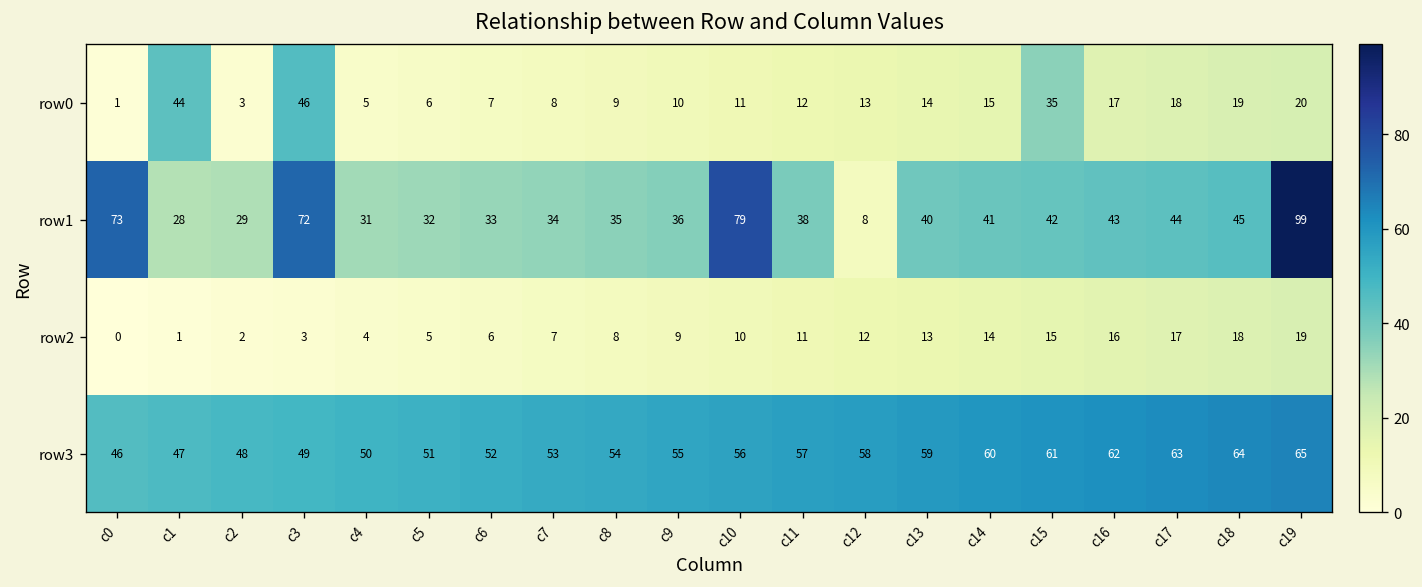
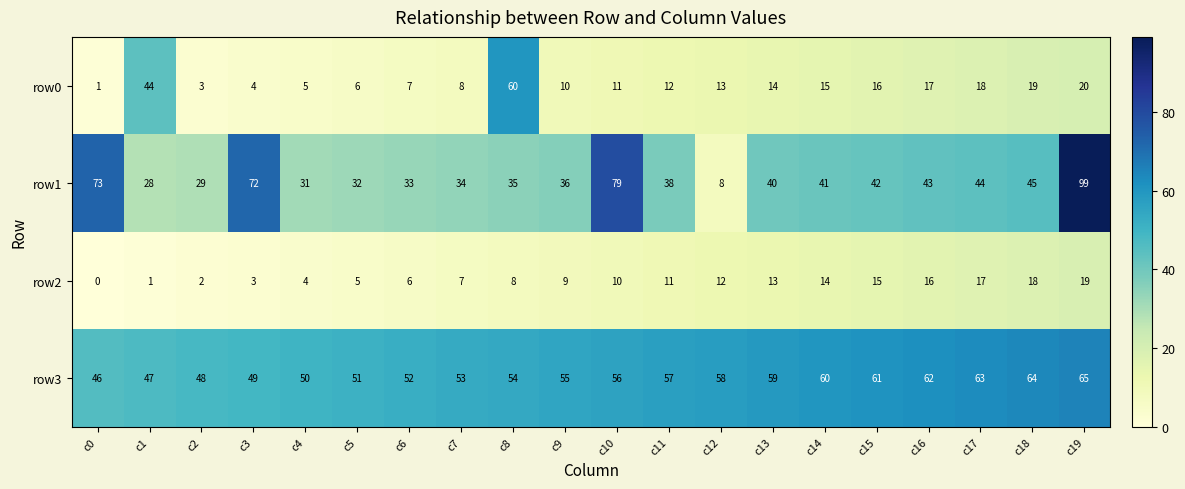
row0, c3: 46 -> 4
row0, c8: 9 -> 60
row0, c15: 35 -> 16
